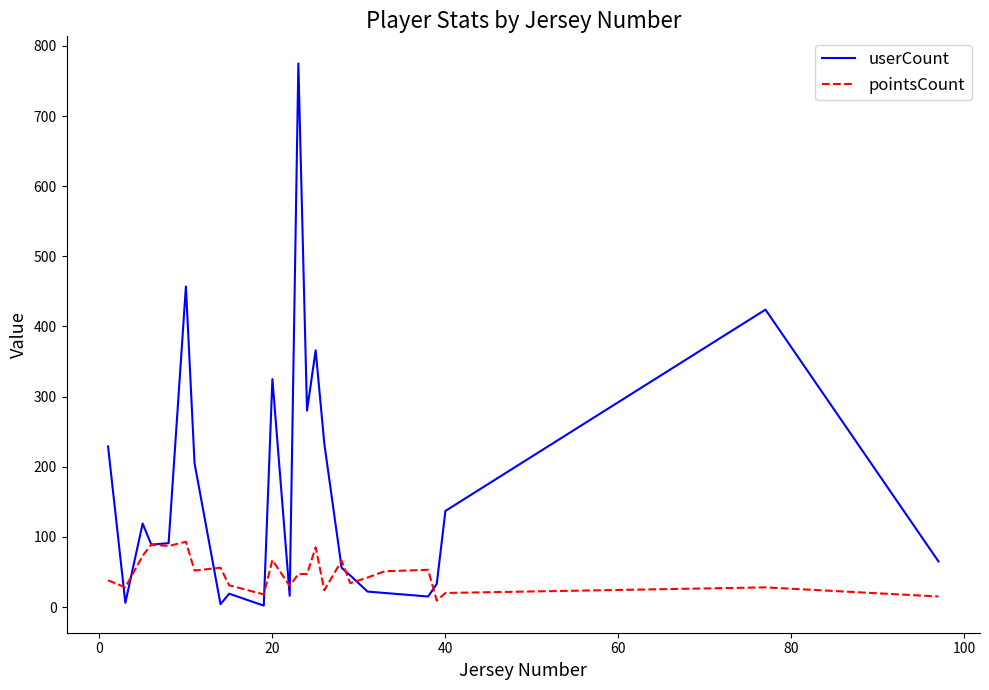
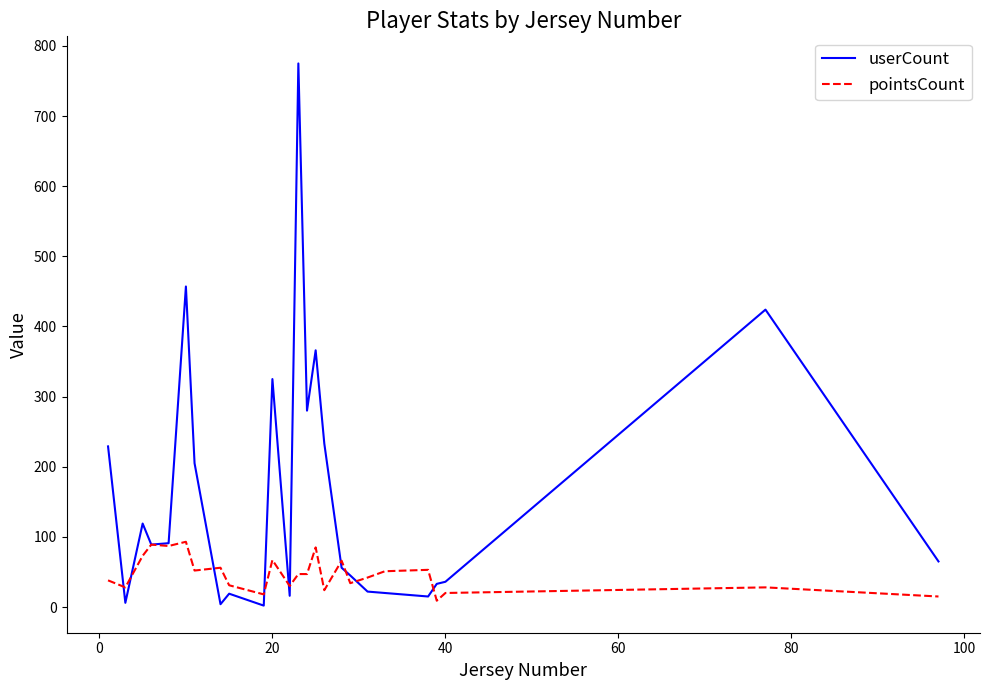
userCount, 40: 140 -> 40
